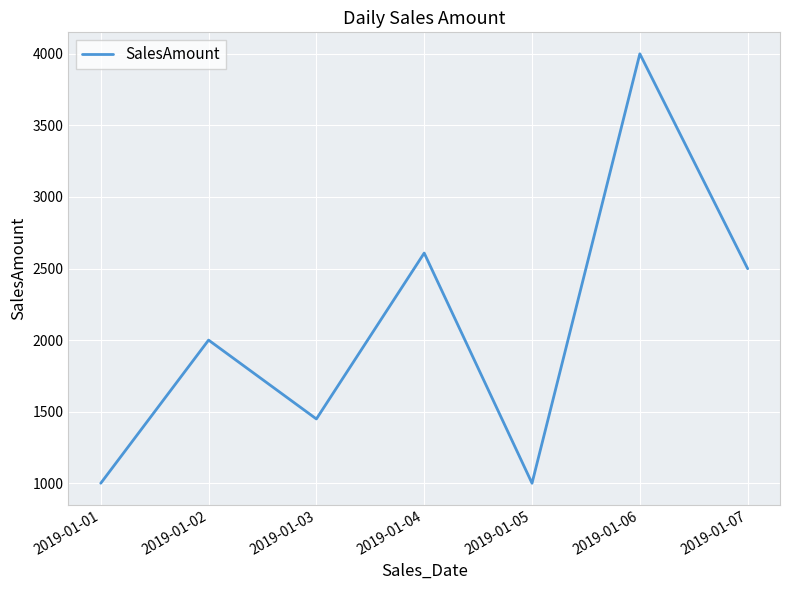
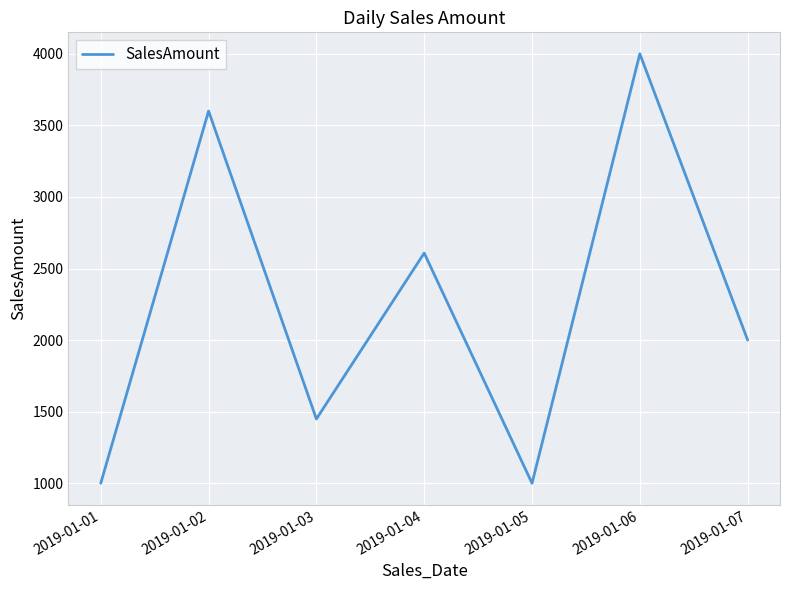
2019-01-02: 2000 -> 3600
2019-01-07: 2500 -> 2000
